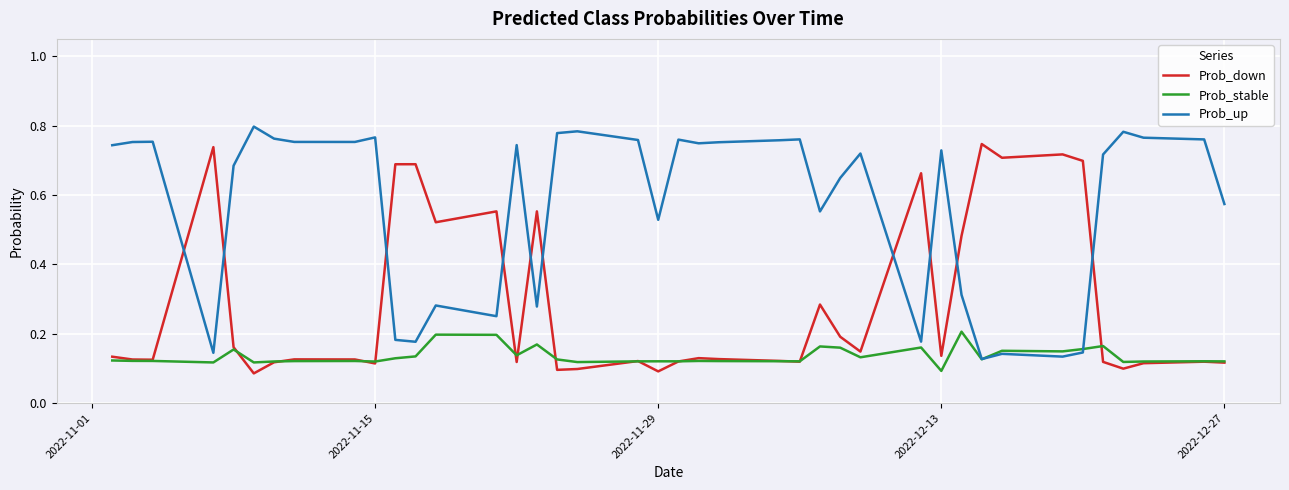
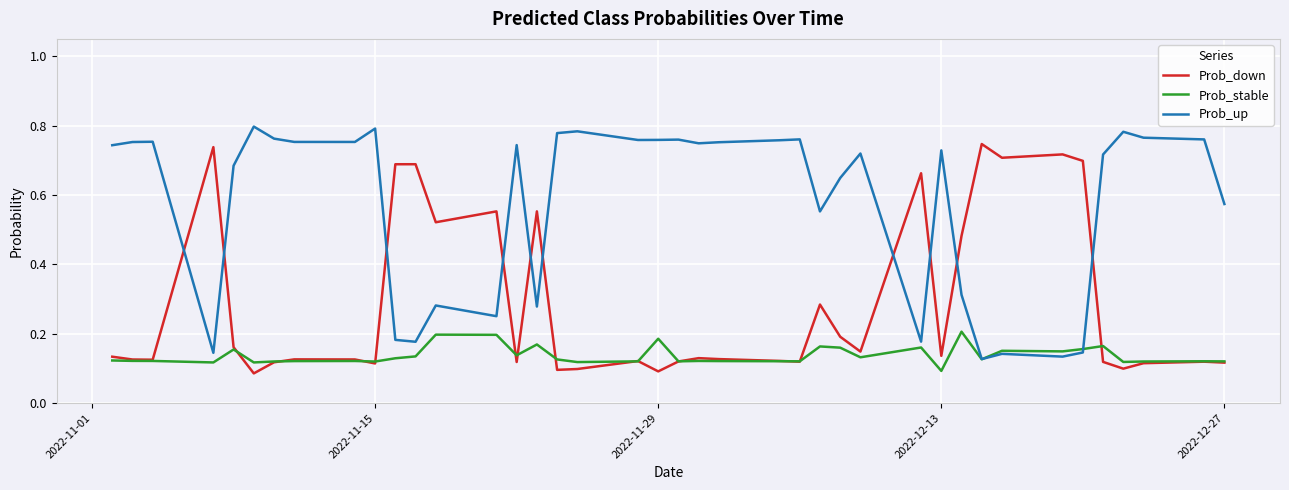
Prob_up, 2022-11-15: 0.77 -> 0.79
Prob_stable, 2022-11-29: 0.12 -> 0.19
Prob_up, 2022-11-29: 0.53 -> 0.76
